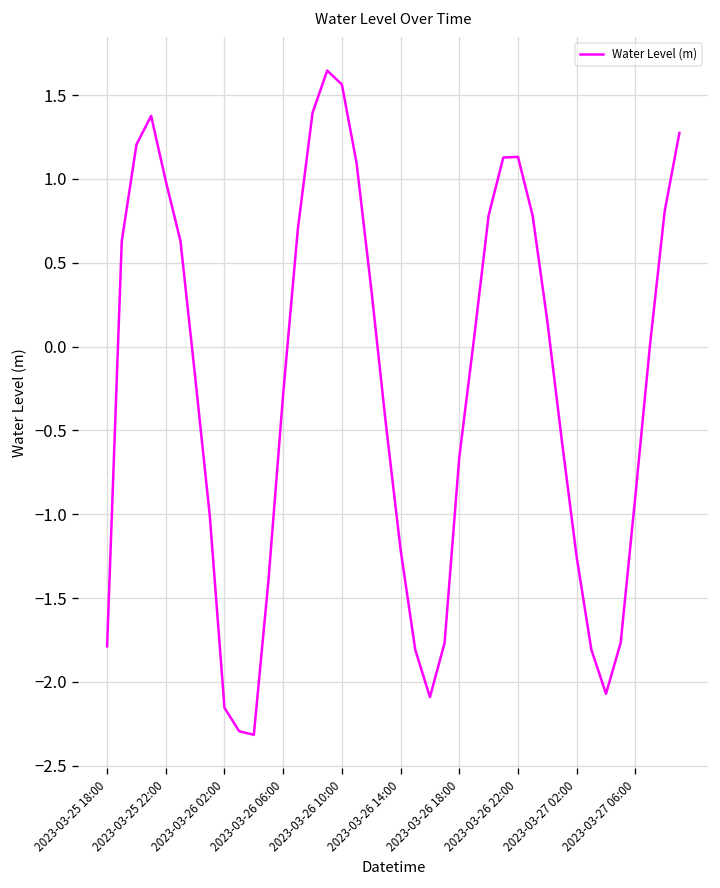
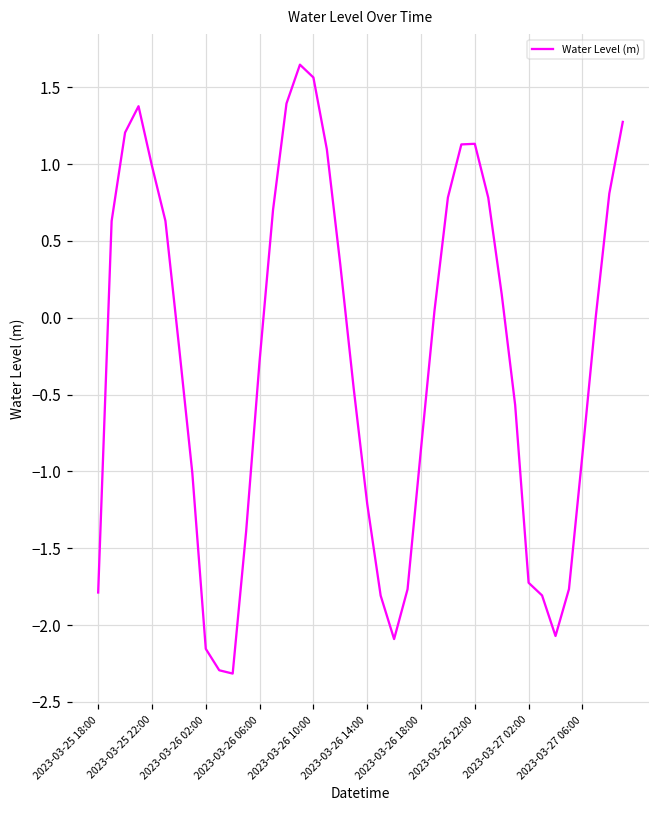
2023-03-26 18:00: -0.66 -> -0.85
2023-03-27 02:00: -1.26 -> -1.73
